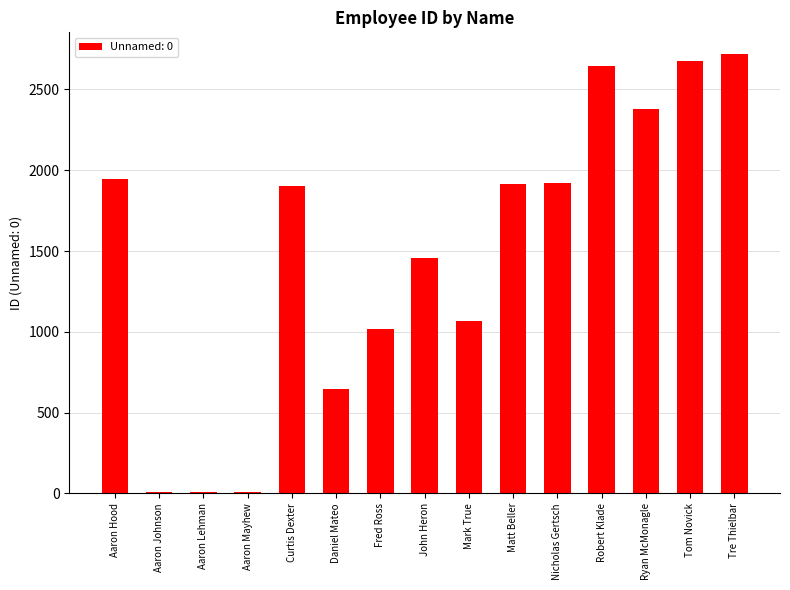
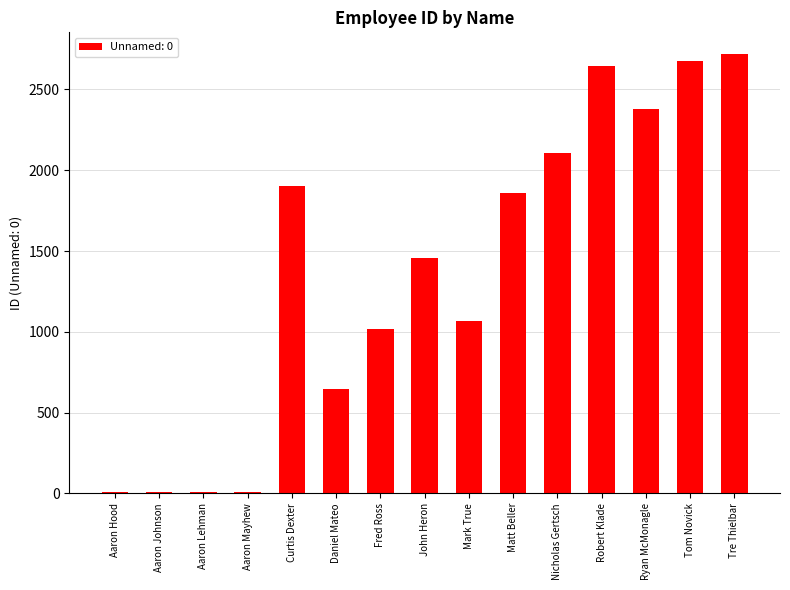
Aaron Hood: 1940 -> 10
Matt Beller: 1910 -> 1860
Nicholas Gertsch: 1920 -> 2110
